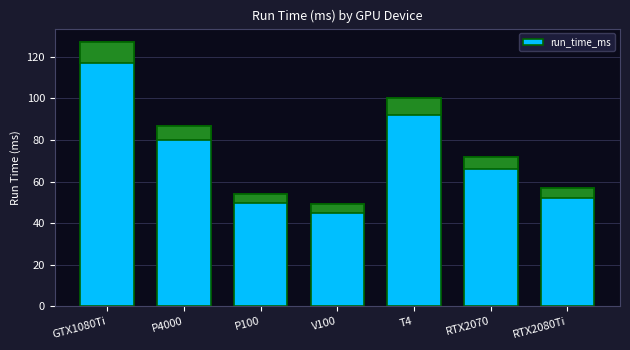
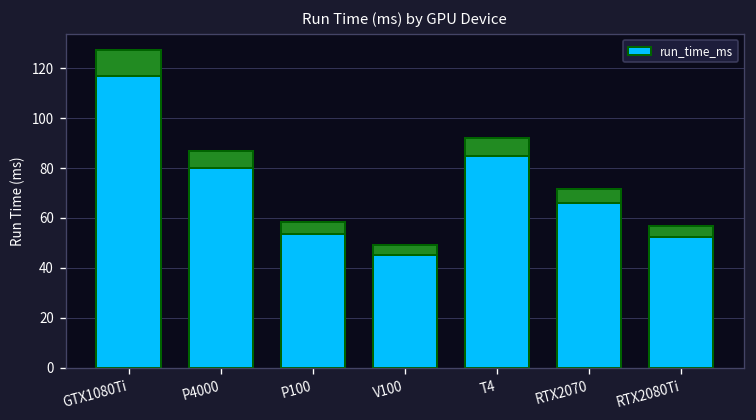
P100: 54 -> 58
T4: 100 -> 92
